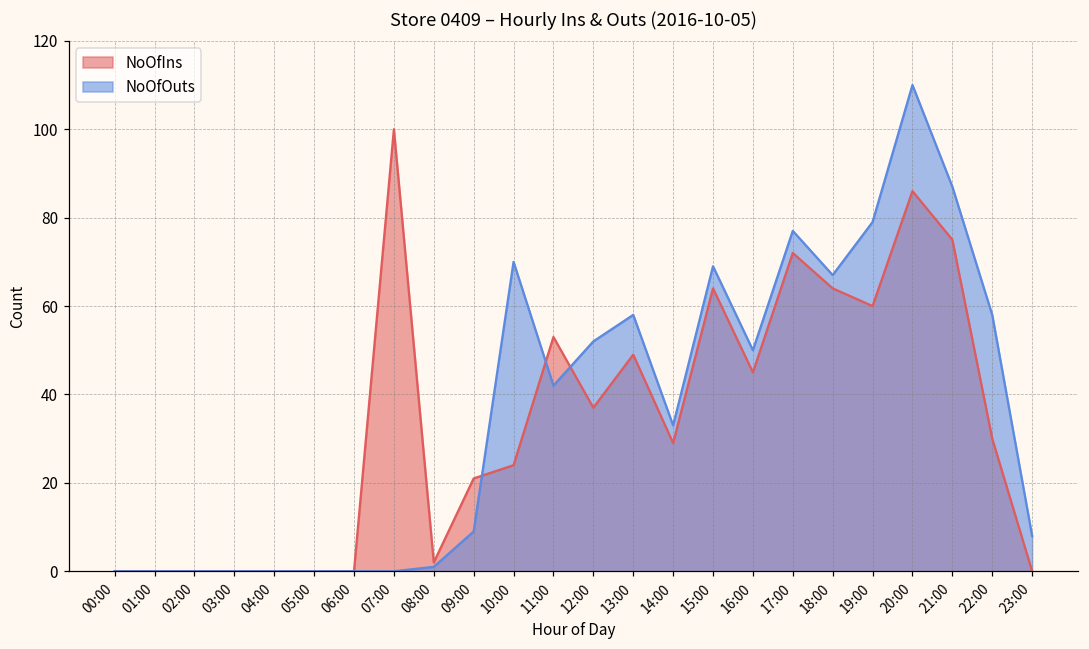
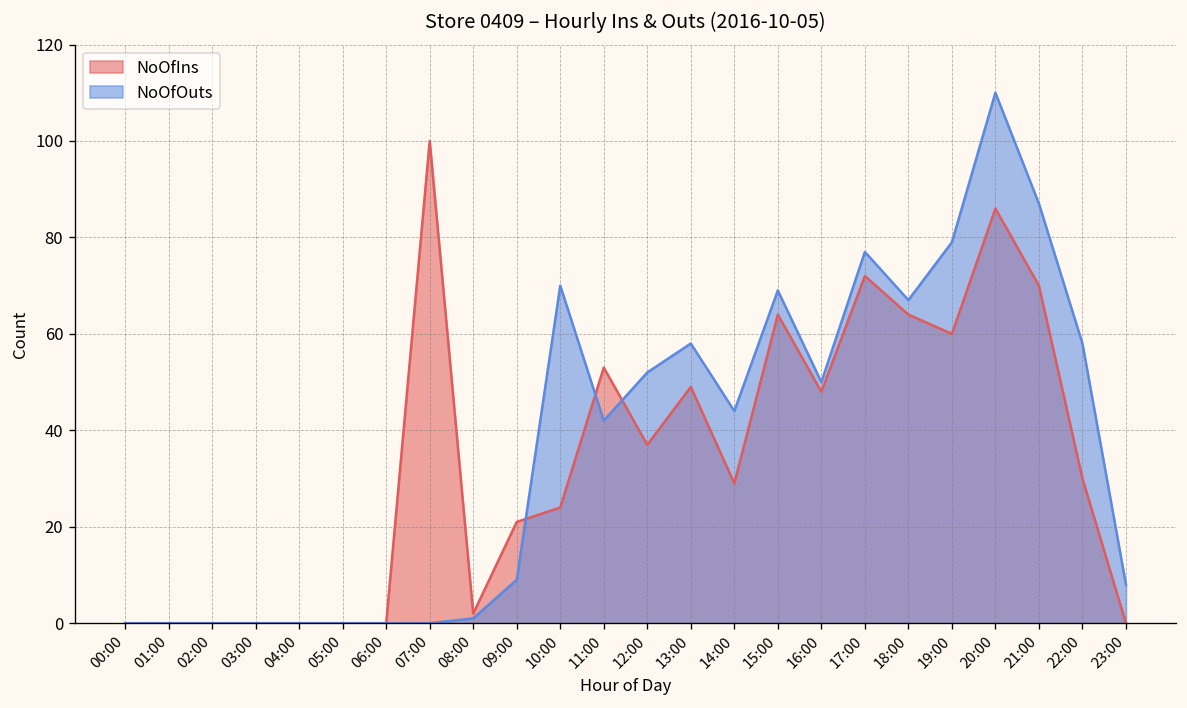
NoOfOuts, 14:00: 33 -> 44
NoOfIns, 16:00: 45 -> 48
NoOfIns, 21:00: 75 -> 70
